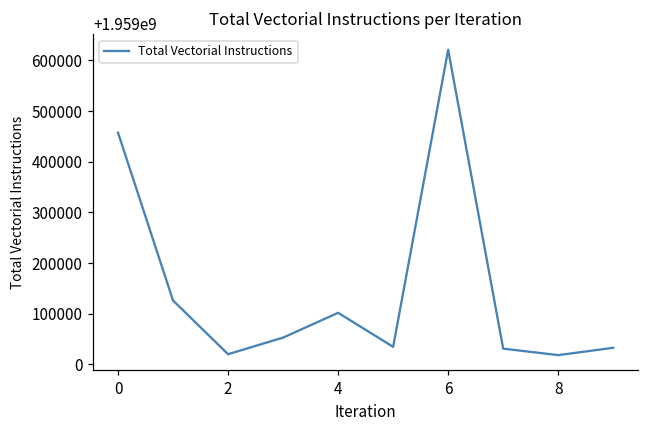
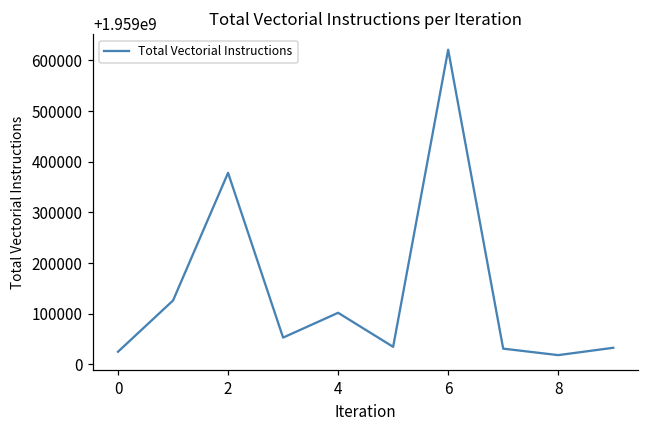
0: 1959460000 -> 1959030000
2: 1959020000 -> 1959380000
